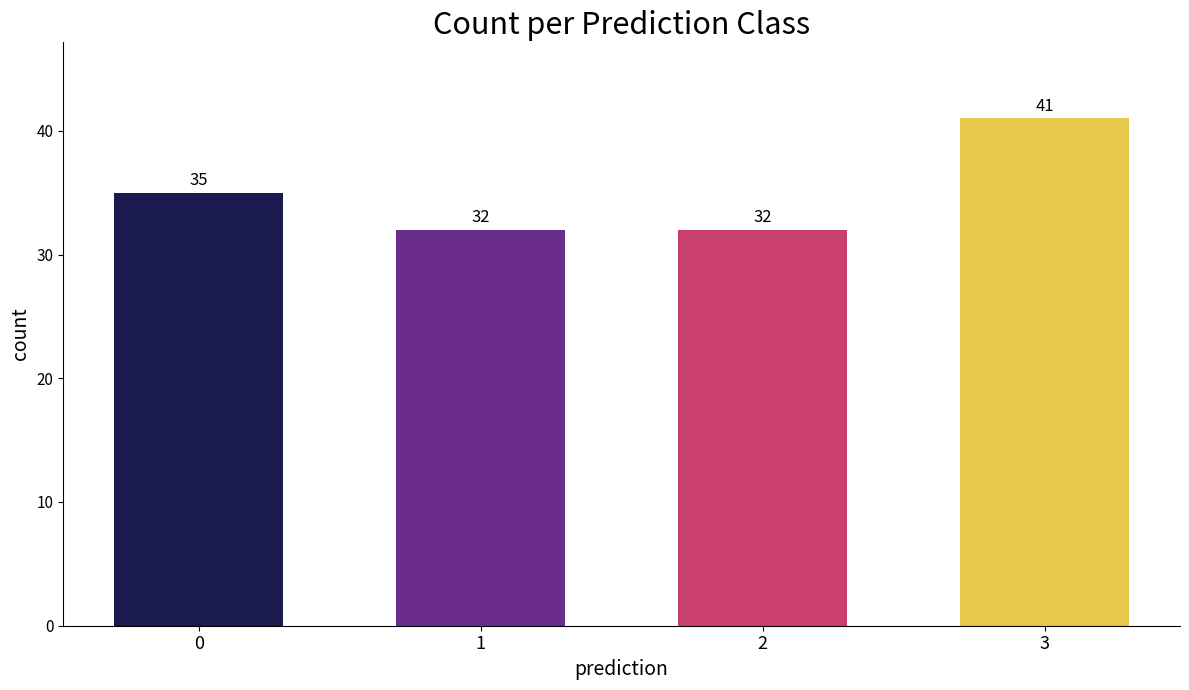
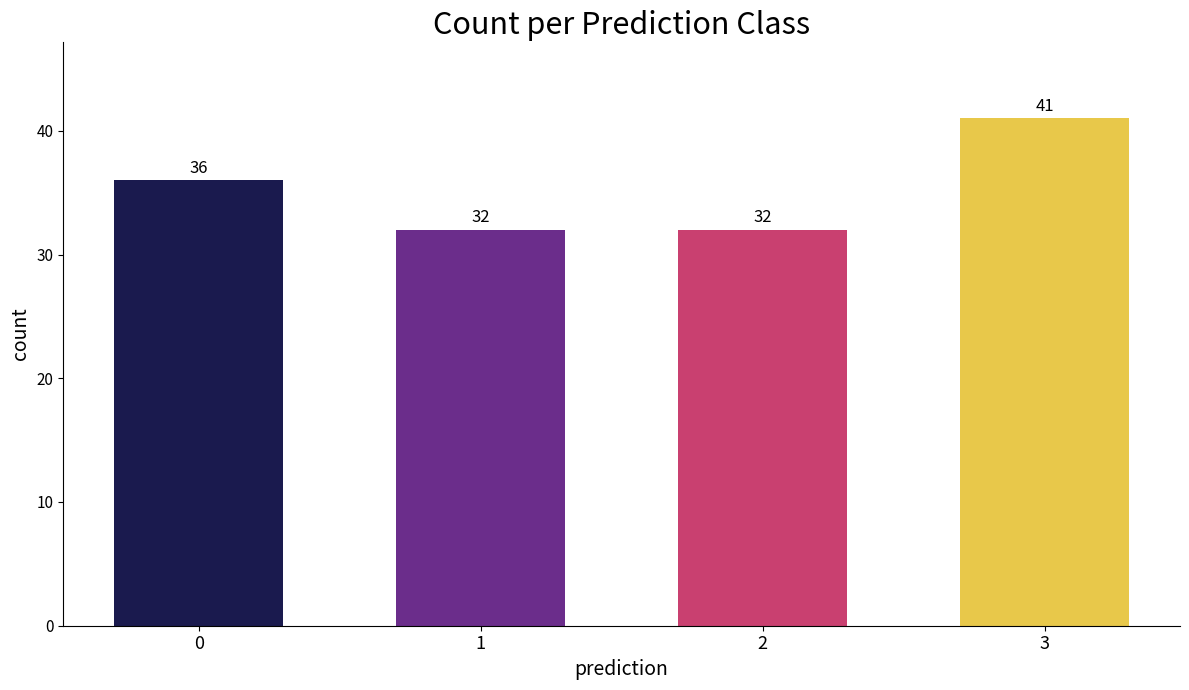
0: 35 -> 36
